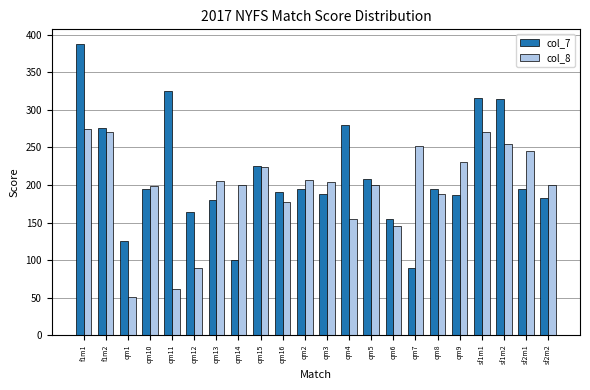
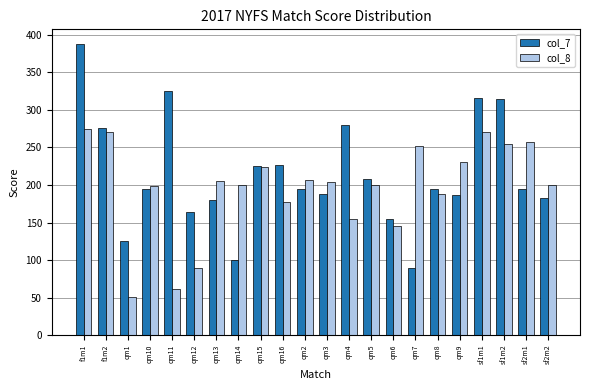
col_7, qm16: 190 -> 230
col_8, sf2m1: 250 -> 260
